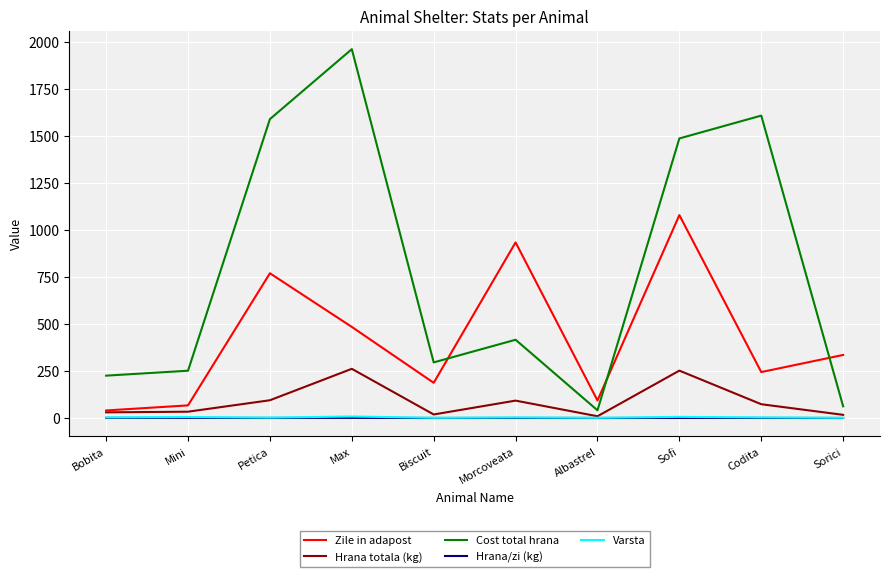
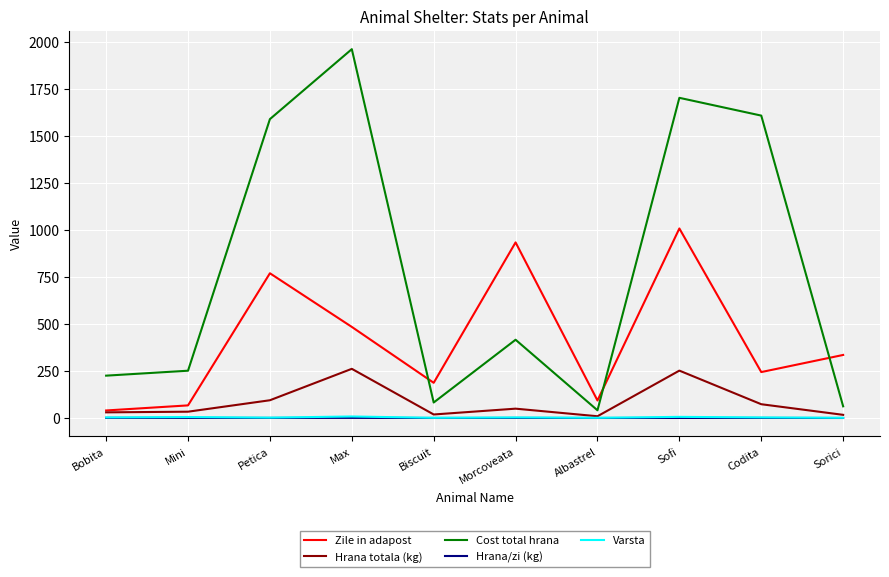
Cost total hrana, Biscuit: 300 -> 80
Hrana totala (kg), Morcoveata: 90 -> 50
Zile in adapost, Sofi: 1080 -> 1010
Cost total hrana, Sofi: 1490 -> 1700
